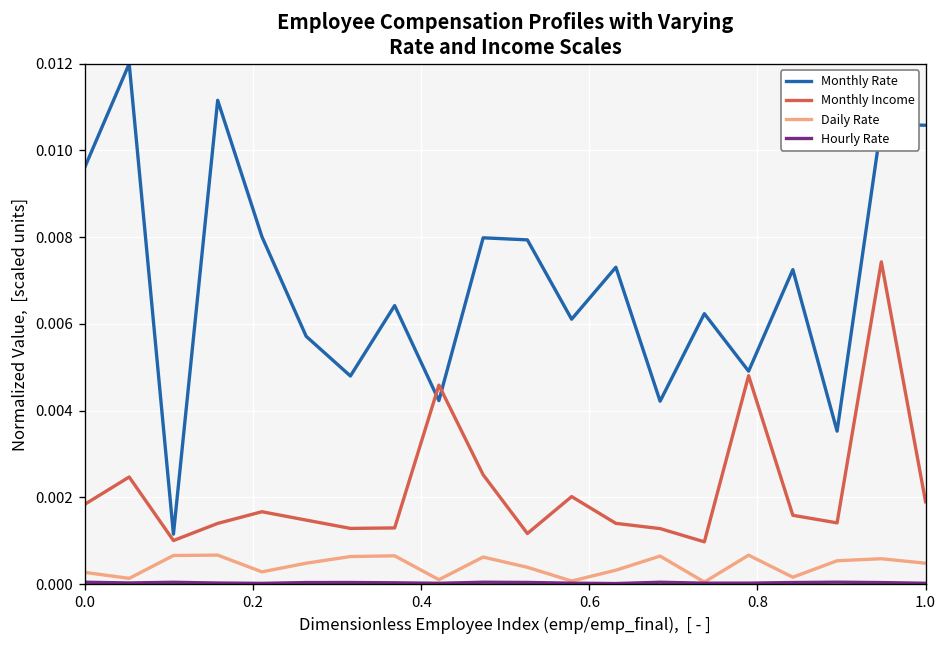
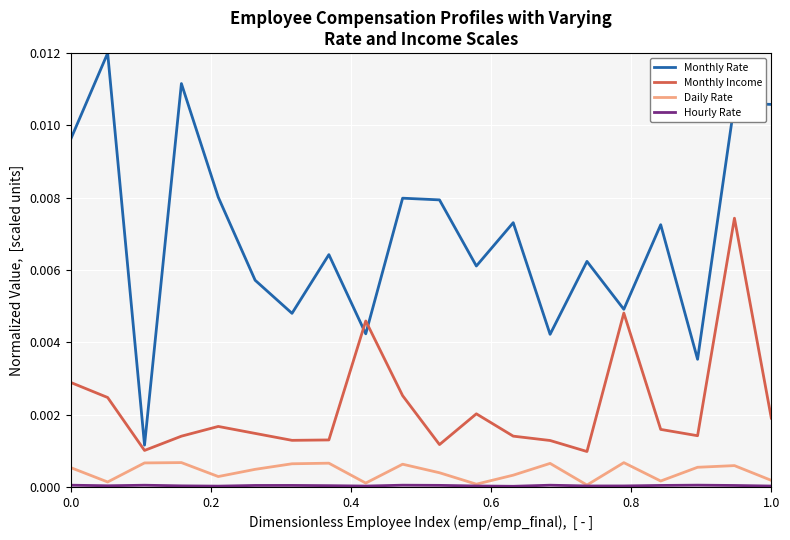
Monthly Income, 0.0: 0.0018 -> 0.0029
Daily Rate, 0.0: 0.0003 -> 0.0005
Daily Rate, 1.0: 0.0005 -> 0.0002
